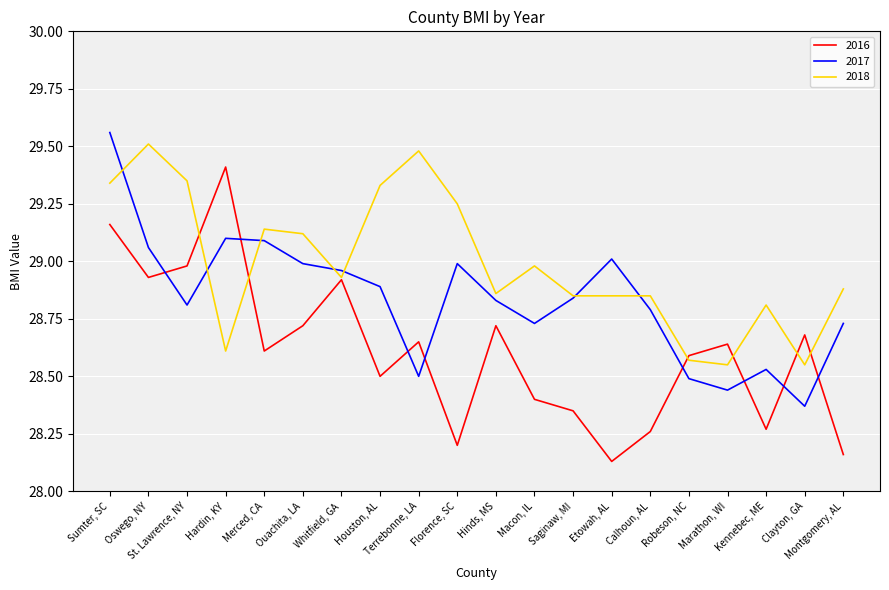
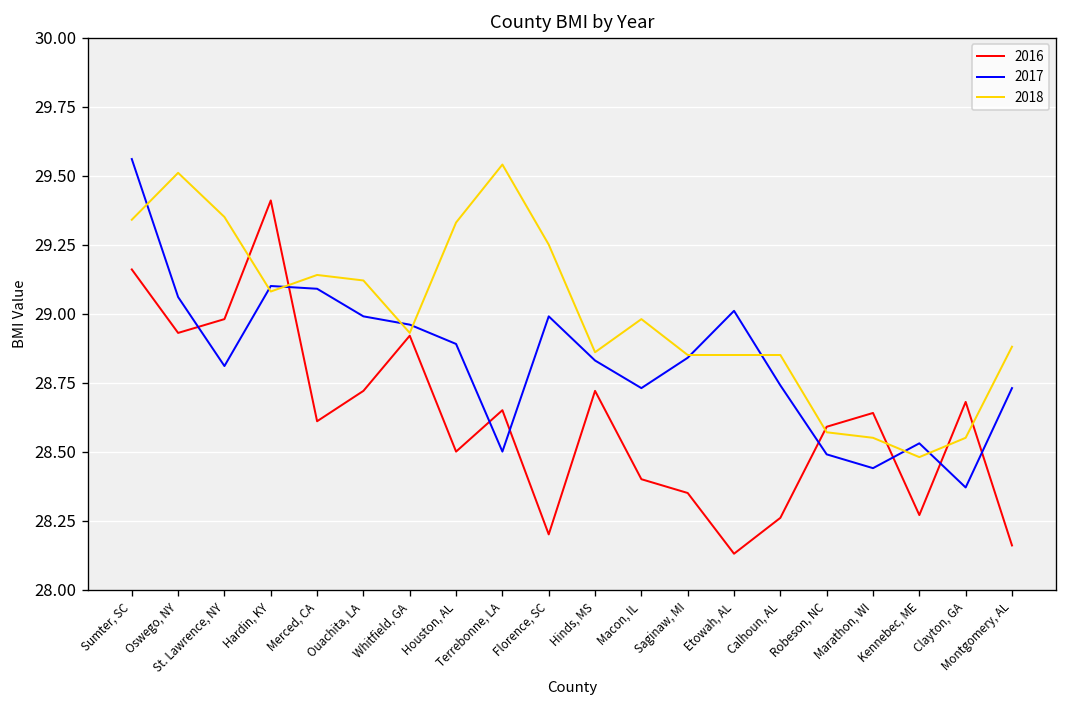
2018, Hardin, KY: 28.61 -> 29.08
2018, Terrebonne, LA: 29.48 -> 29.54
2017, Calhoun, AL: 28.79 -> 28.74
2018, Kennebec, ME: 28.81 -> 28.48
